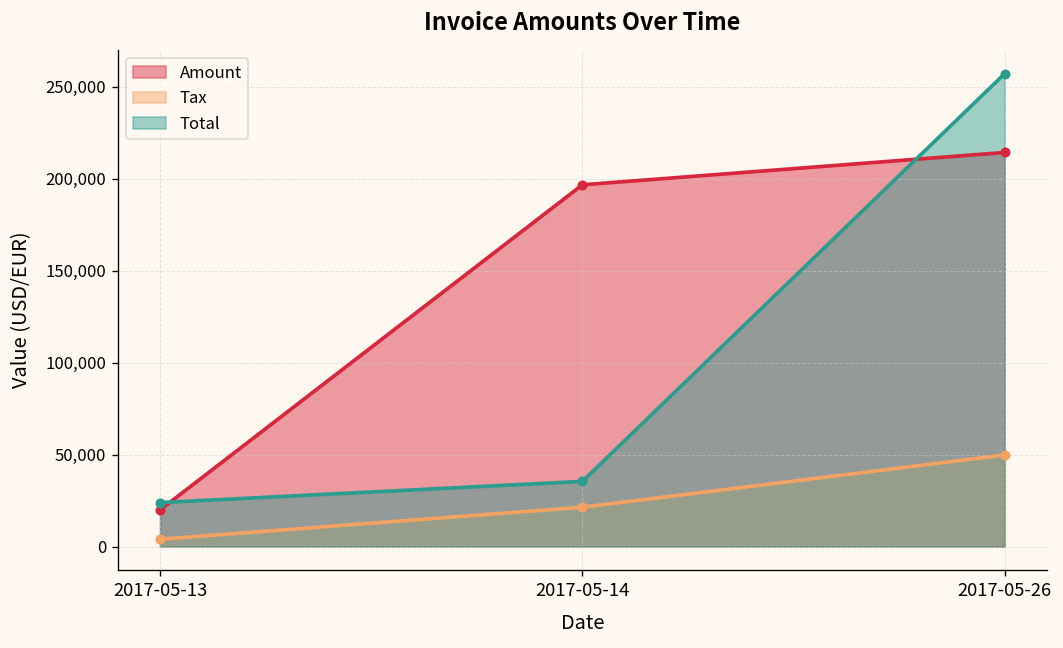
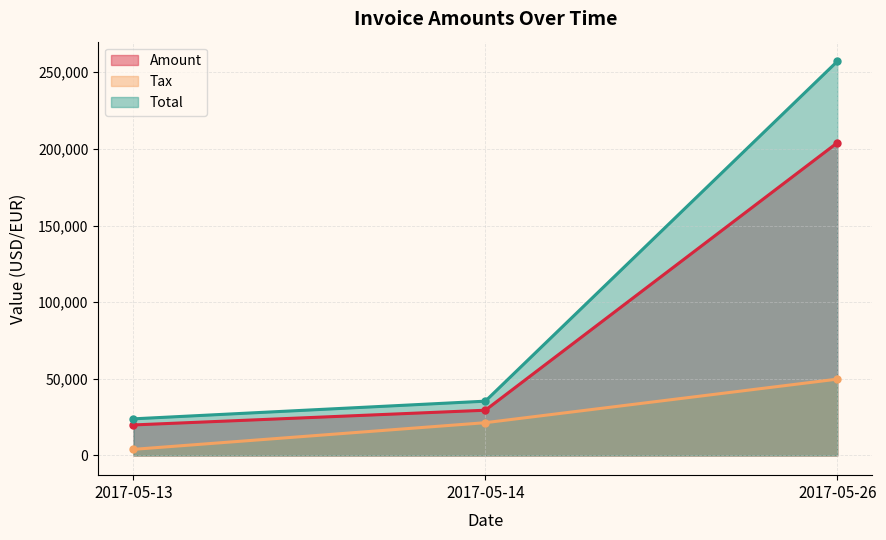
Amount, 2017-05-14: 197,000 -> 30,000
Amount, 2017-05-26: 214,000 -> 204,000
